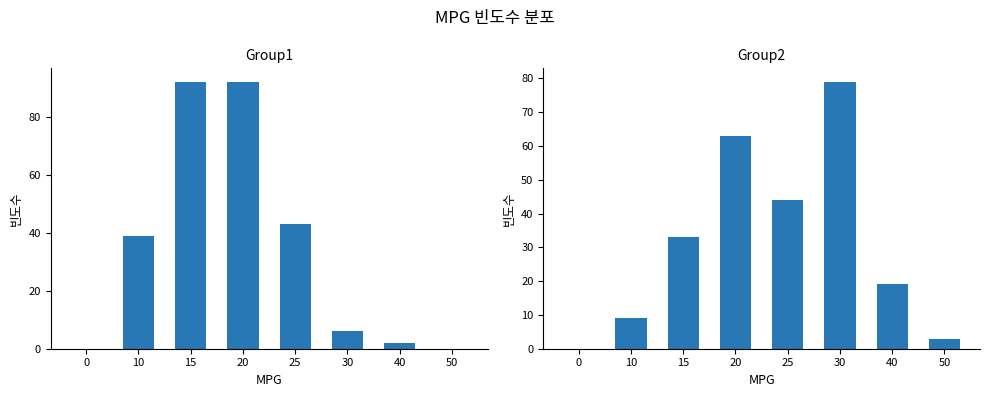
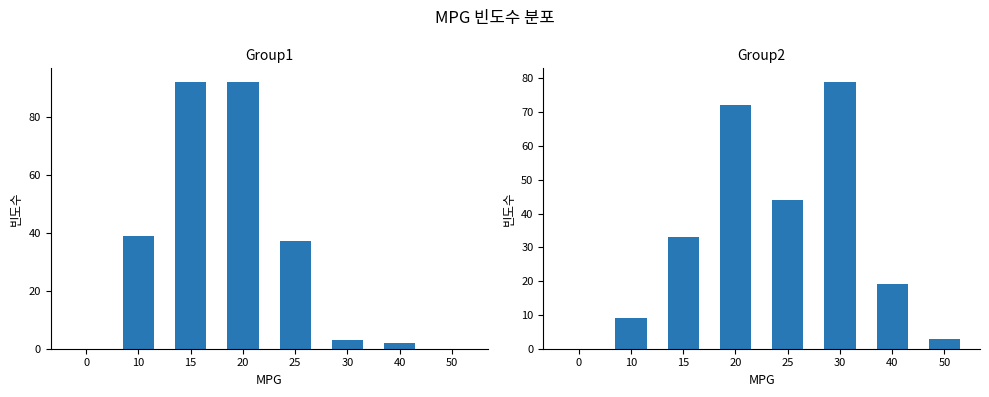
Group1, 25: 43 -> 37
Group1, 30: 6 -> 3
Group2, 20: 63 -> 72
